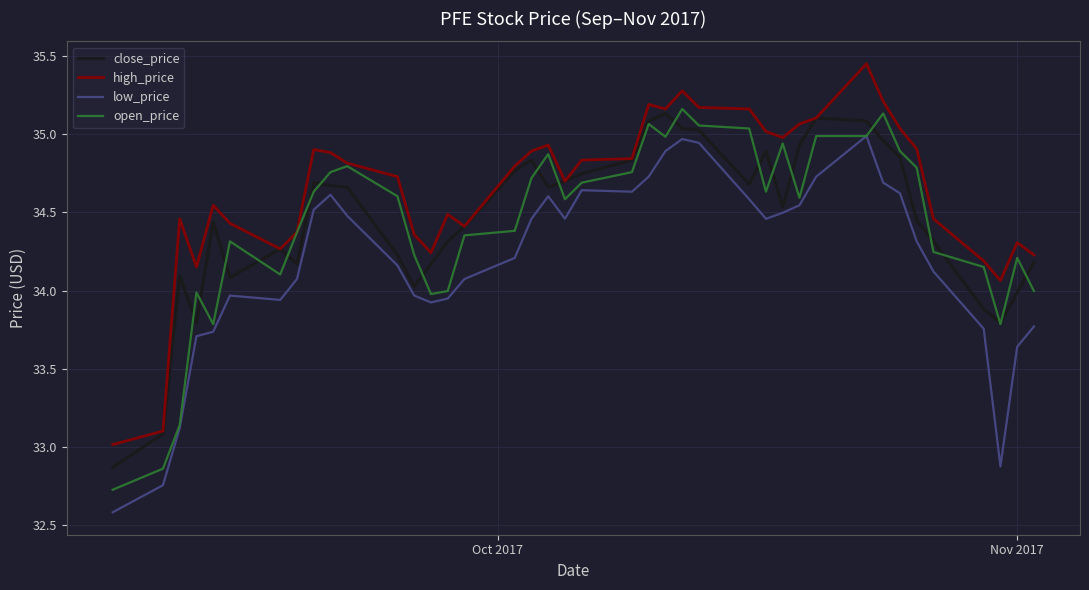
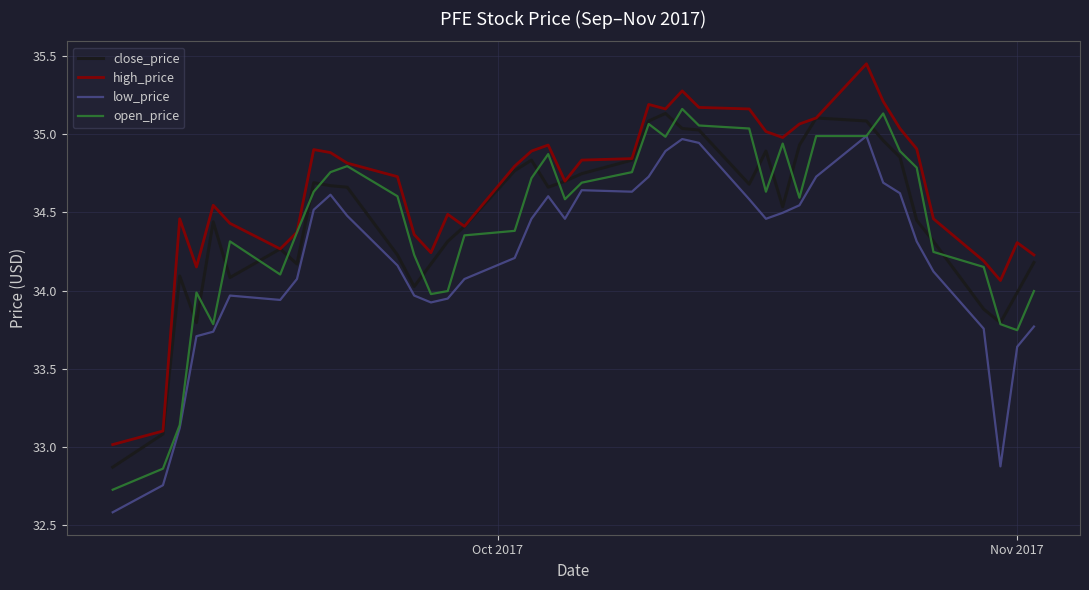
open_price, Nov 2017: 34.21 -> 33.75
